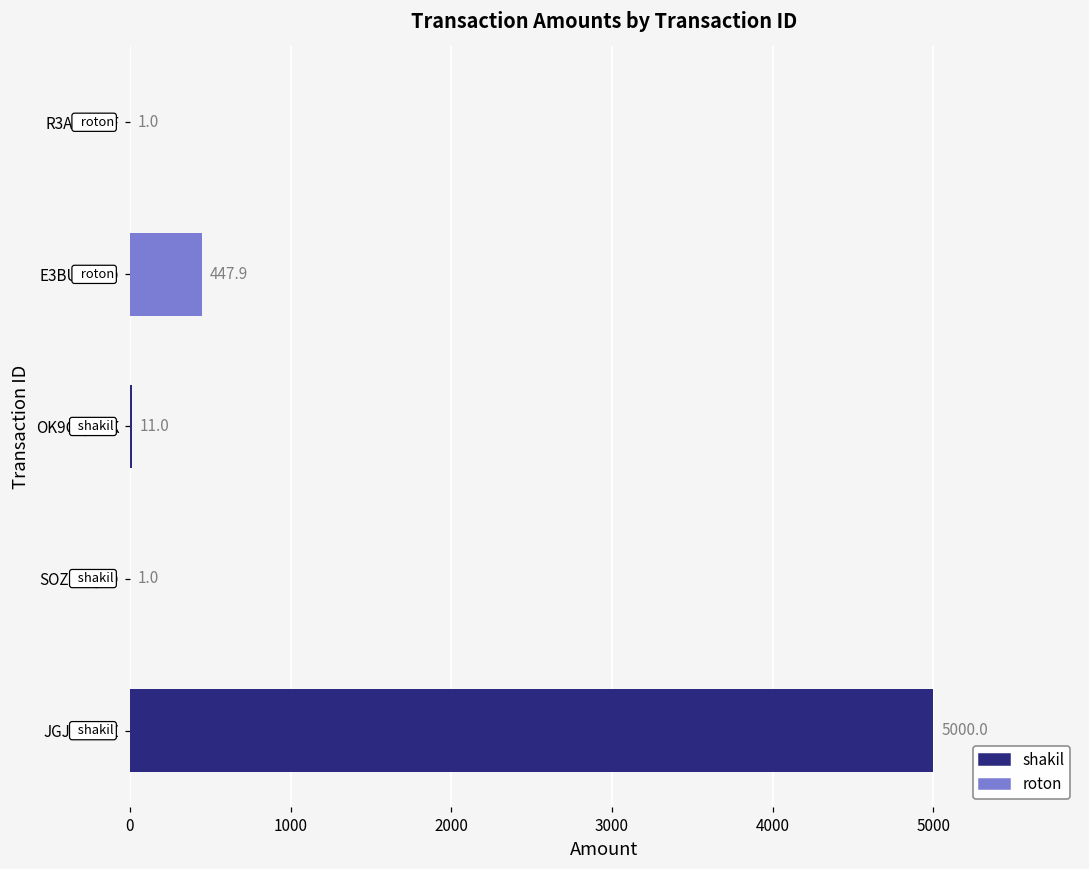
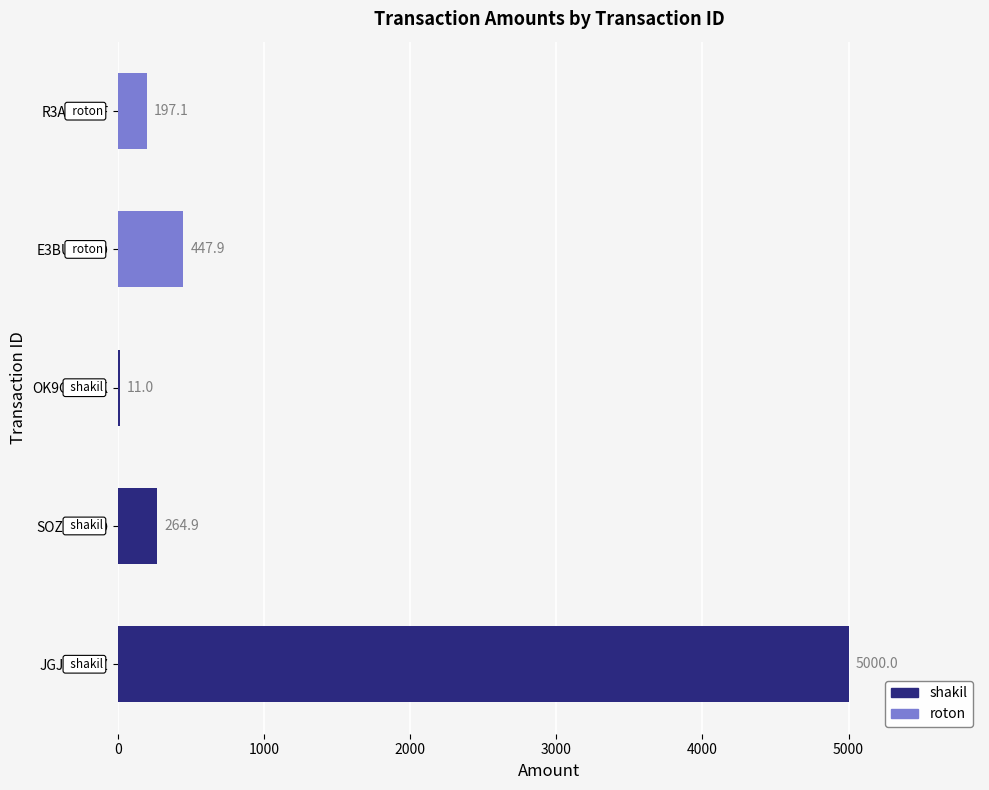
R3AKLNXF: 1.0 -> 197.1
SOZGLQ0O: 1.0 -> 264.9
